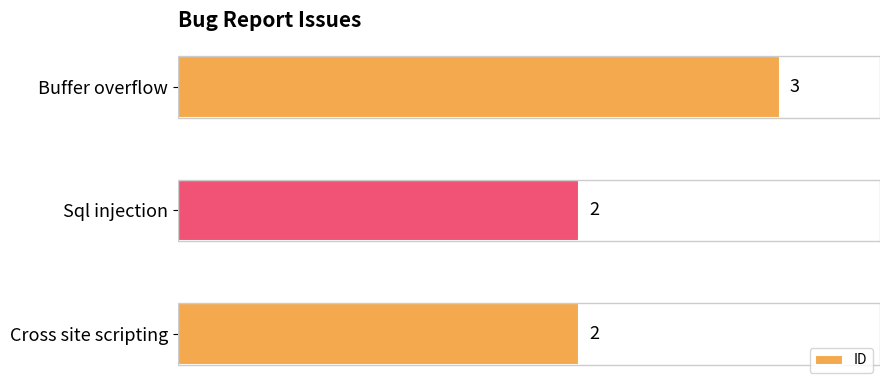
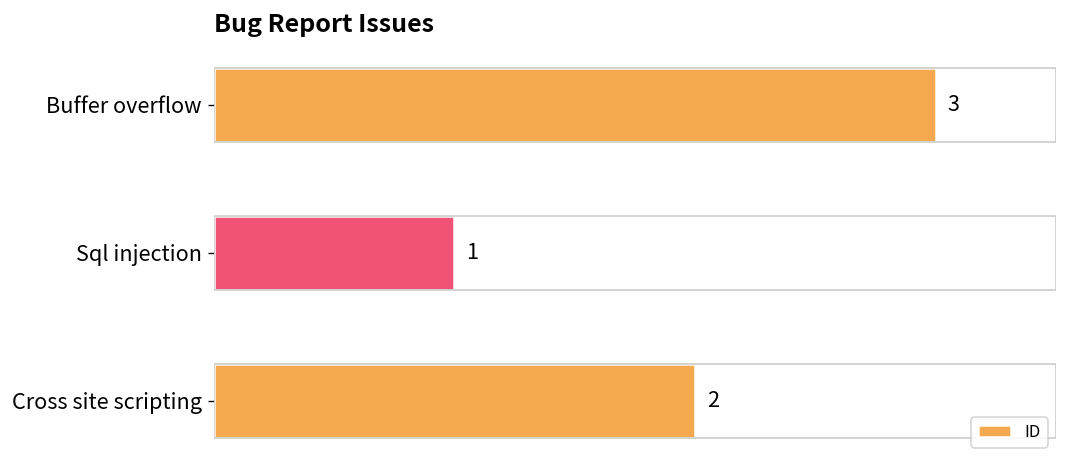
Sql injection: 2 -> 1
